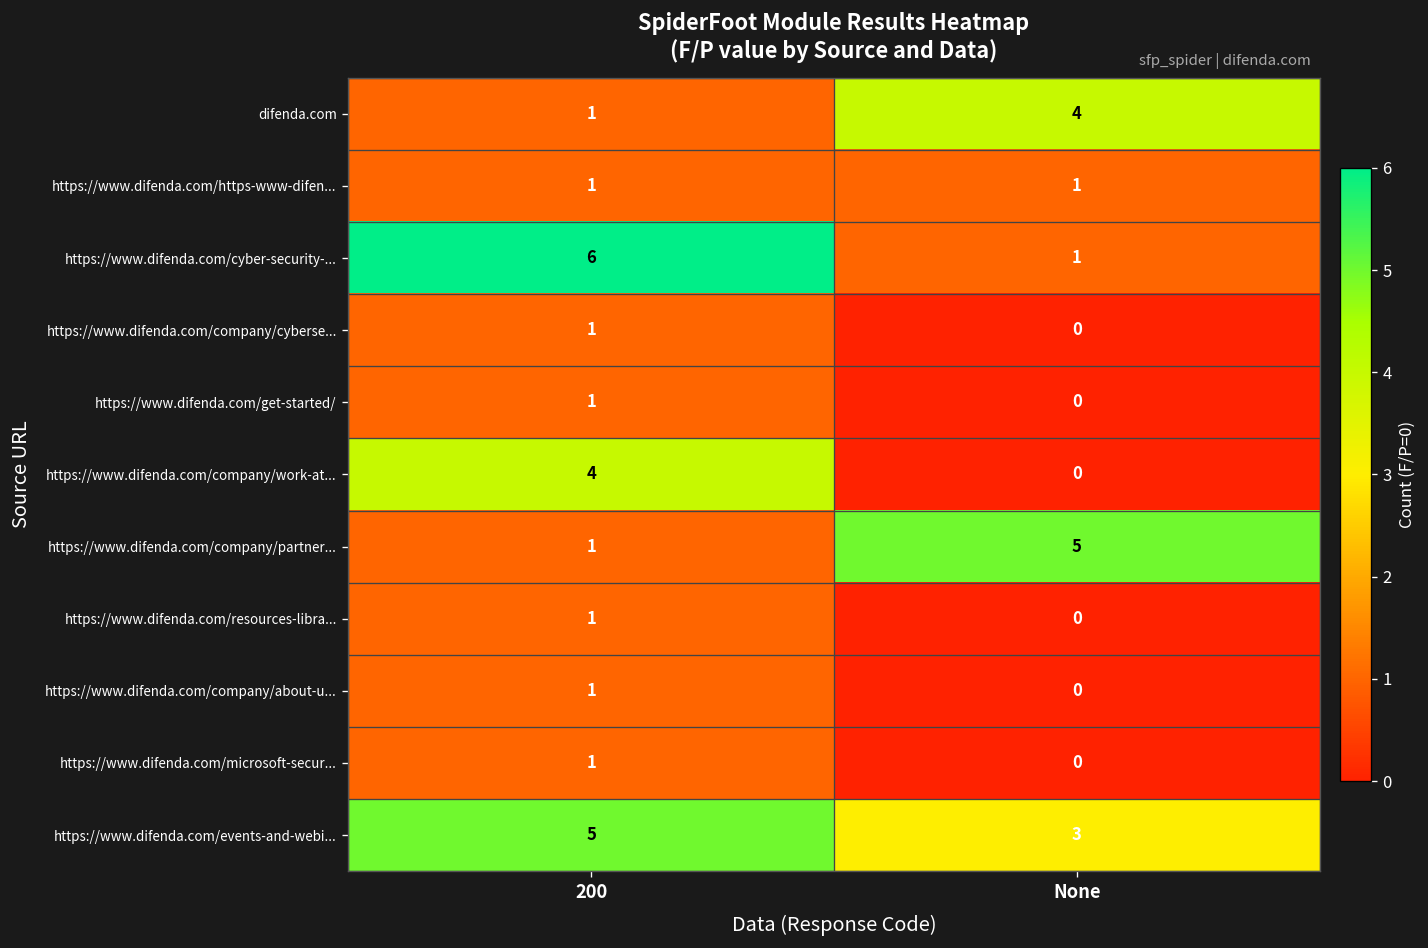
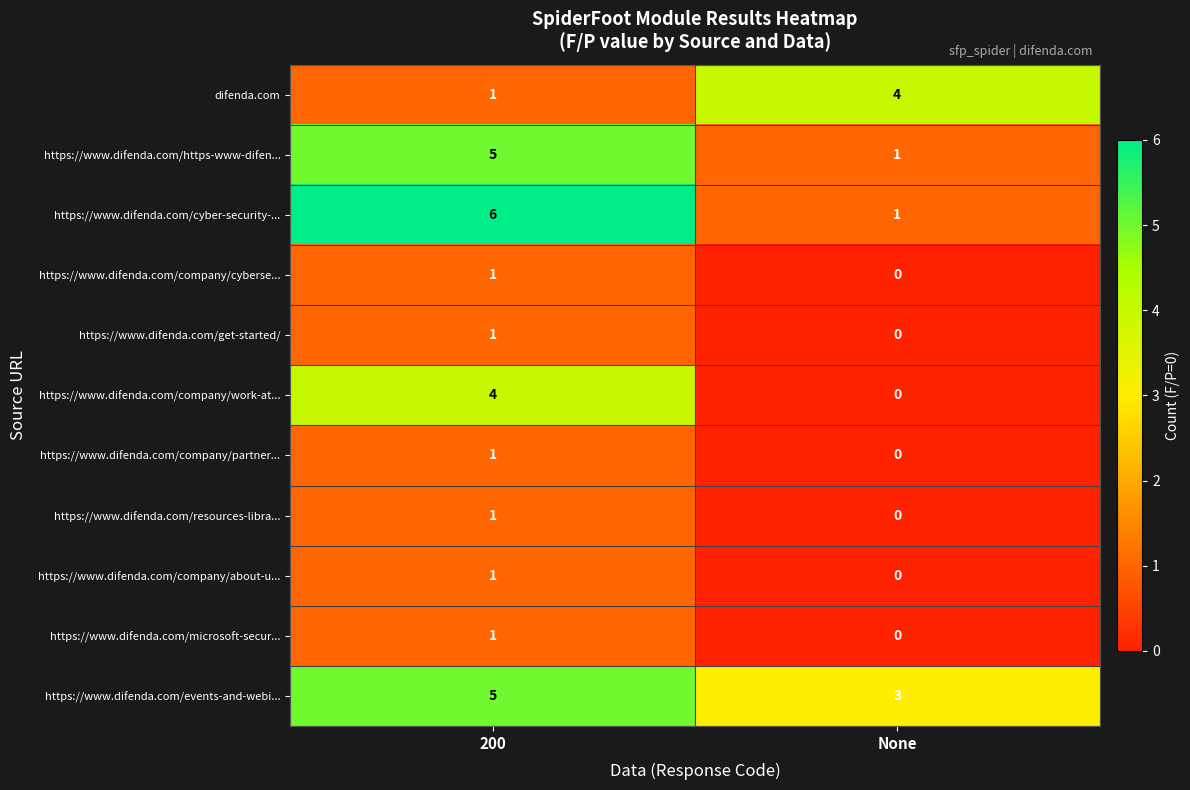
https://www.difenda.com/https-www-difen..., 200: 1 -> 5
https://www.difenda.com/company/partner..., None: 5 -> 0
